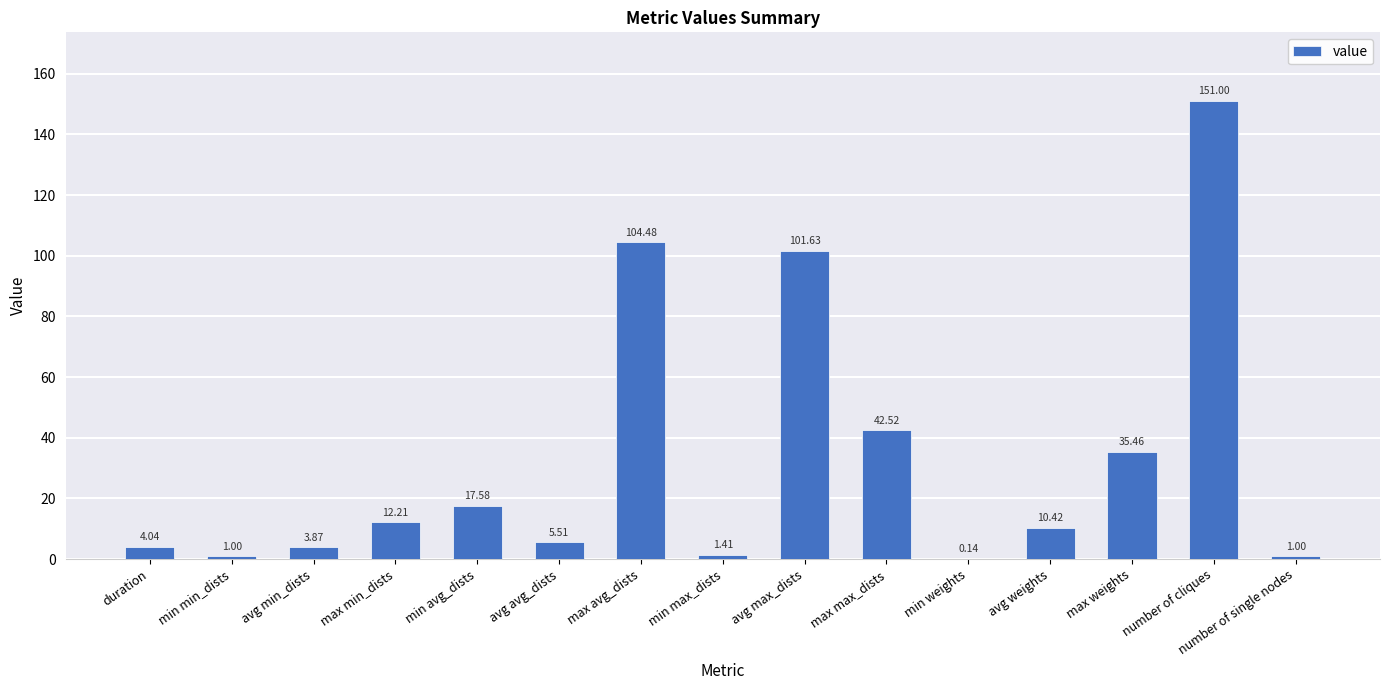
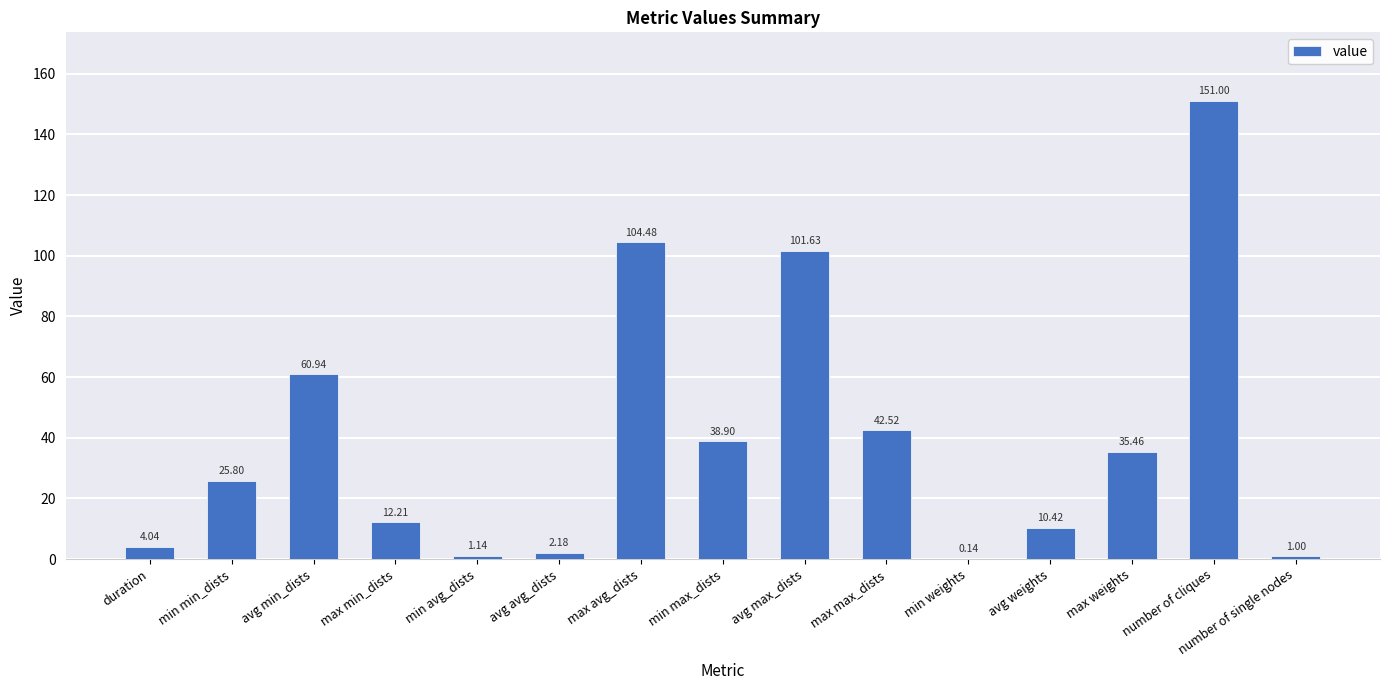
min min_dists: 1.00 -> 25.80
avg min_dists: 3.87 -> 60.94
min avg_dists: 17.58 -> 1.14
avg avg_dists: 5.51 -> 2.18
min max_dists: 1.41 -> 38.90
